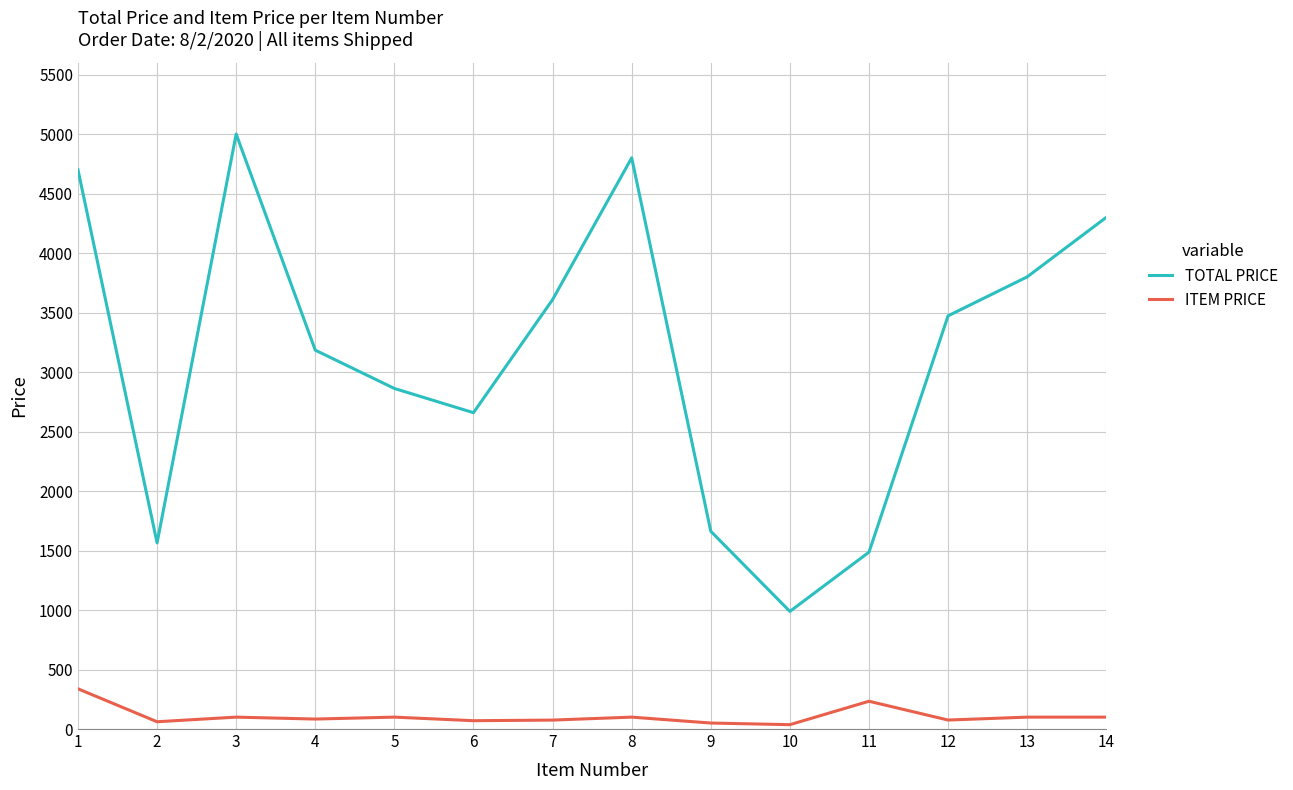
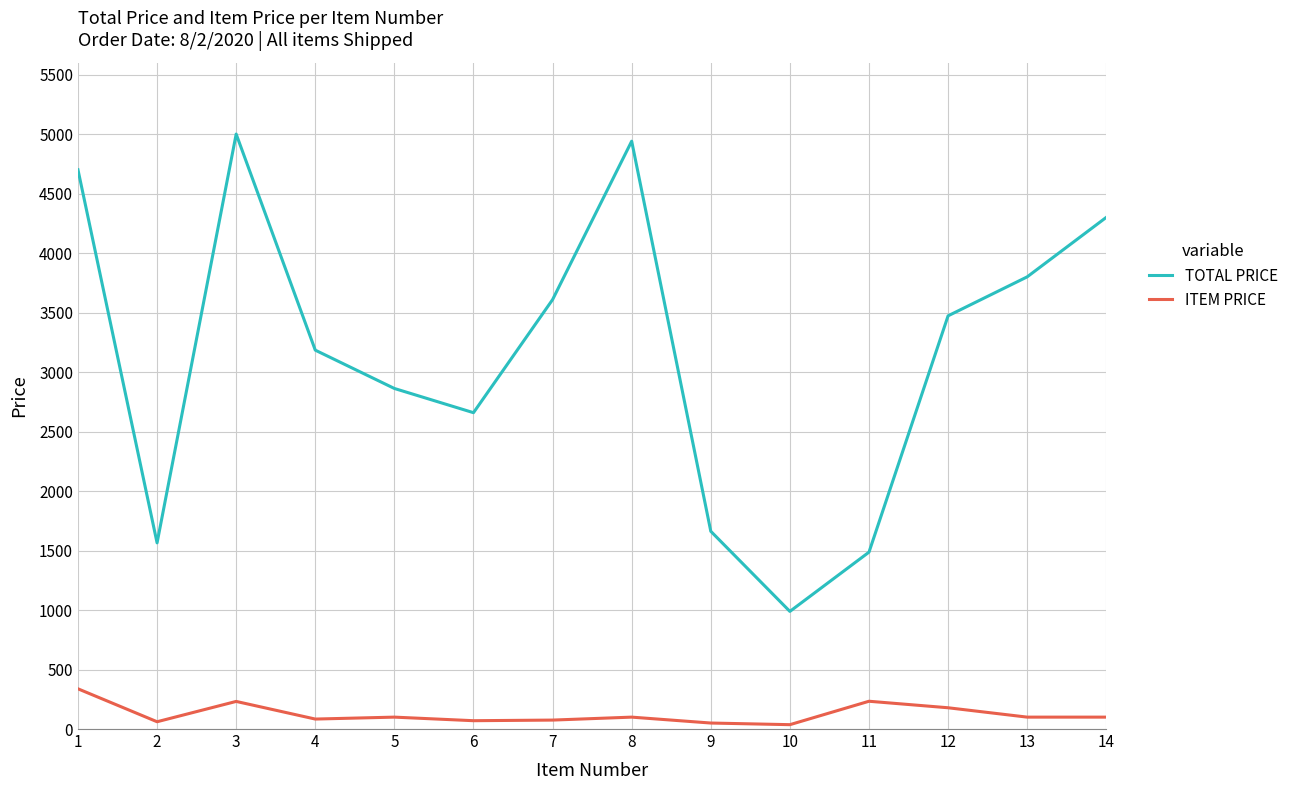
ITEM PRICE, 3: 100 -> 230
TOTAL PRICE, 8: 4800 -> 4940
ITEM PRICE, 12: 80 -> 180
